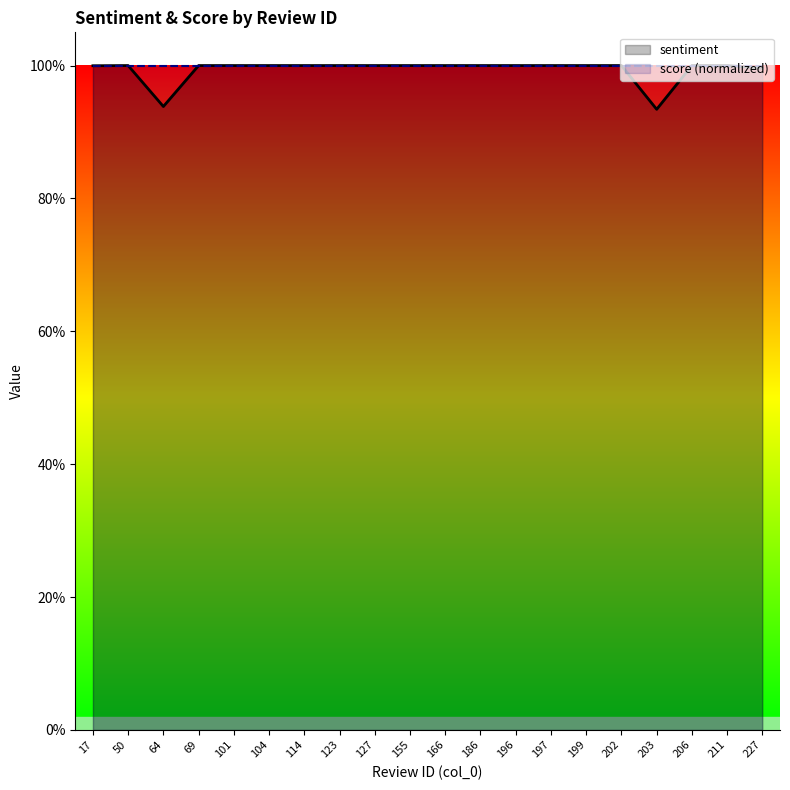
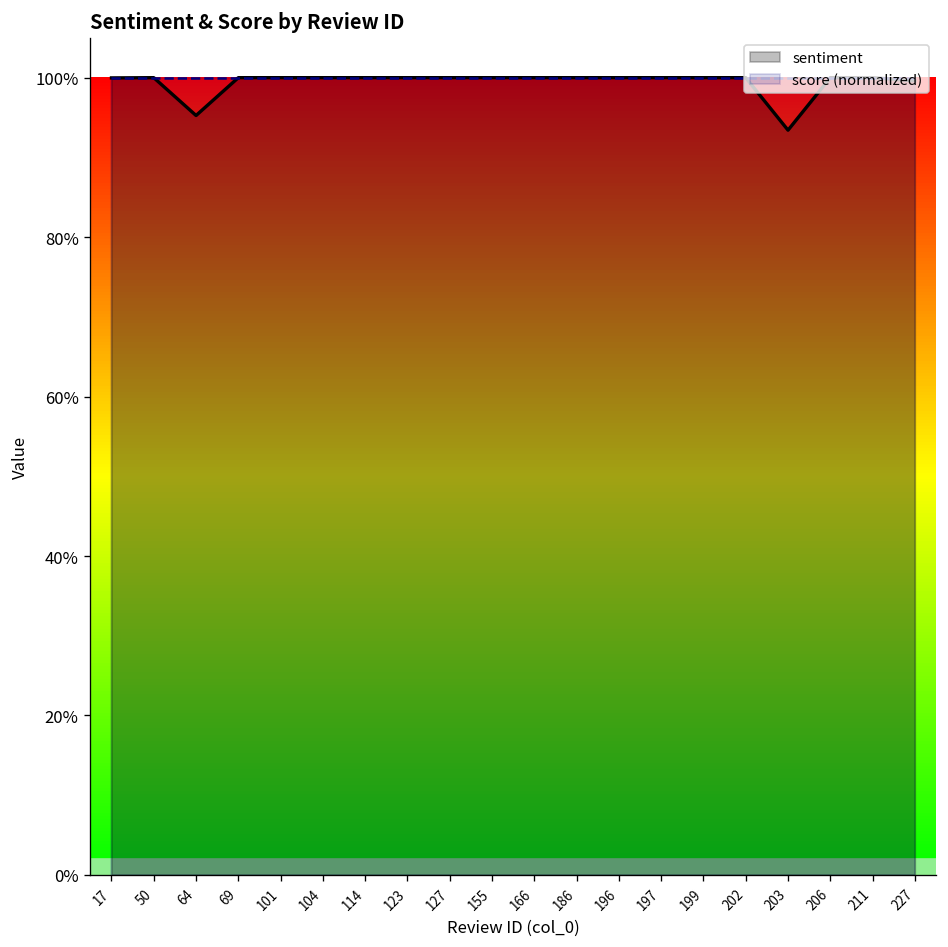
sentiment, 64: 94% -> 95%
